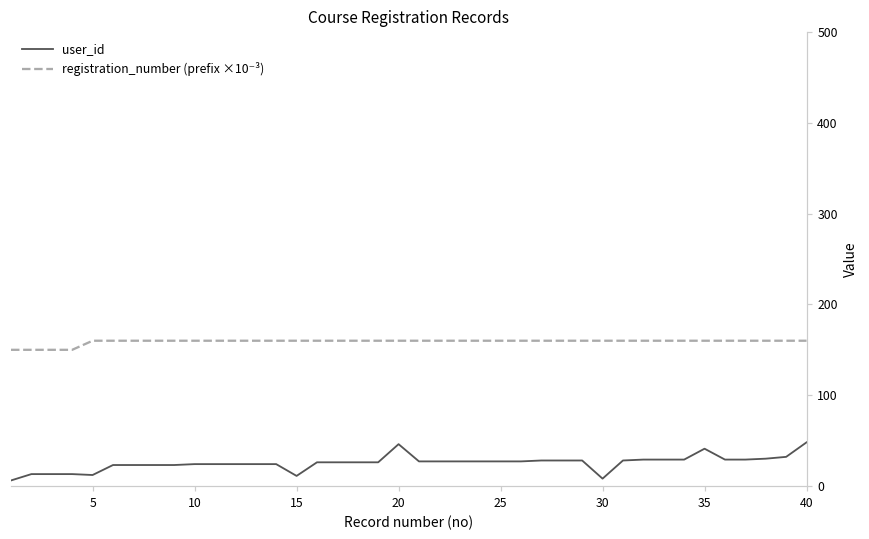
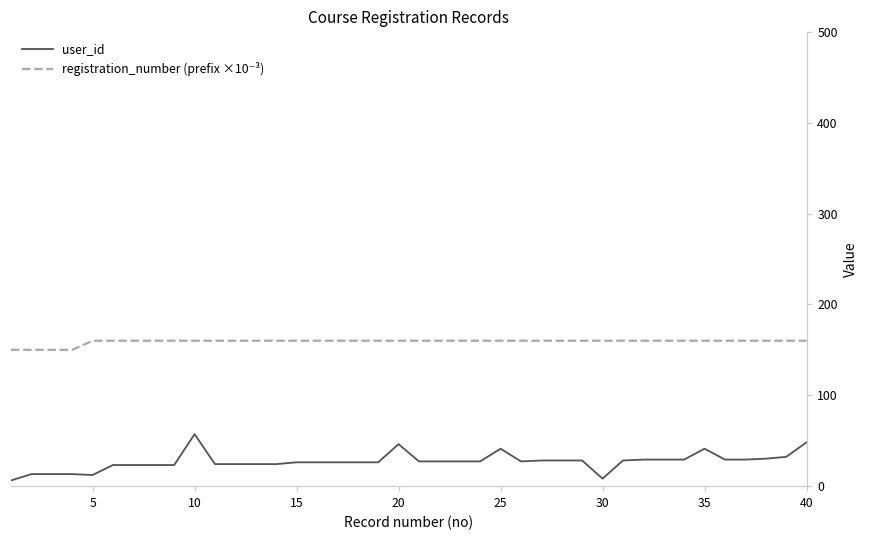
user_id, 10: 20 -> 60
user_id, 15: 10 -> 30
user_id, 25: 30 -> 40
